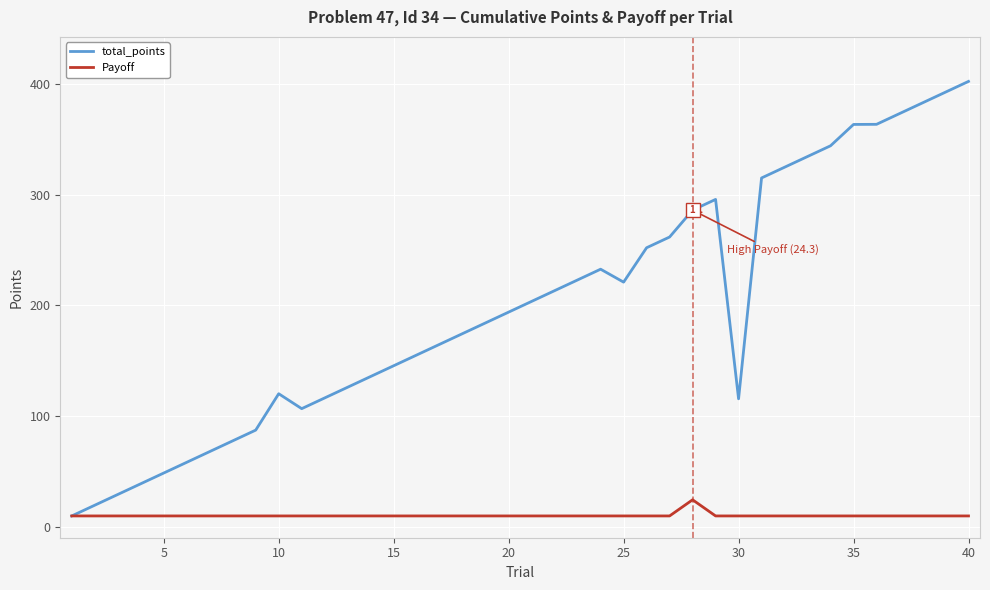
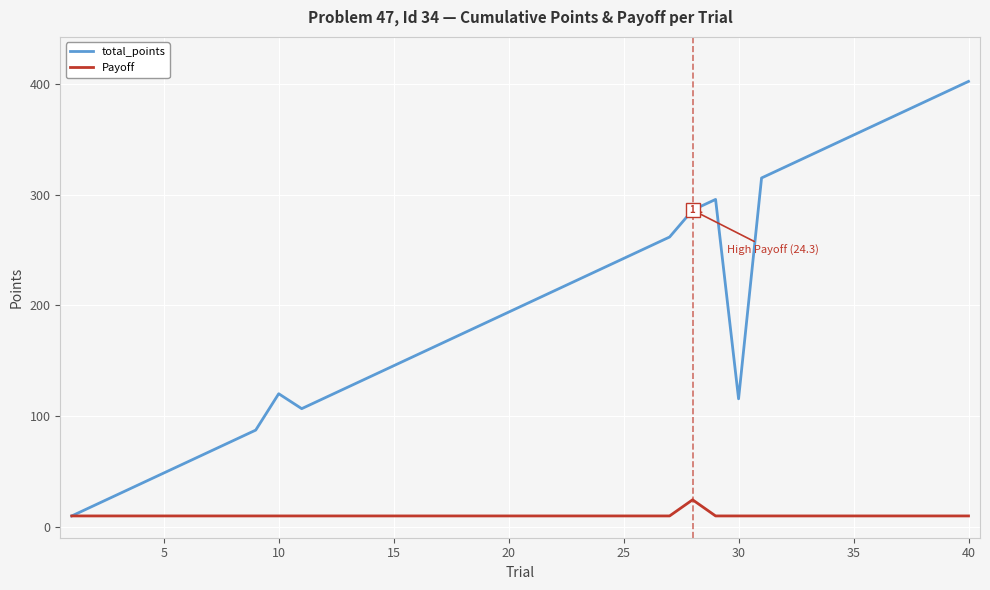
total_points, 25: 221 -> 243
total_points, 35: 364 -> 354
